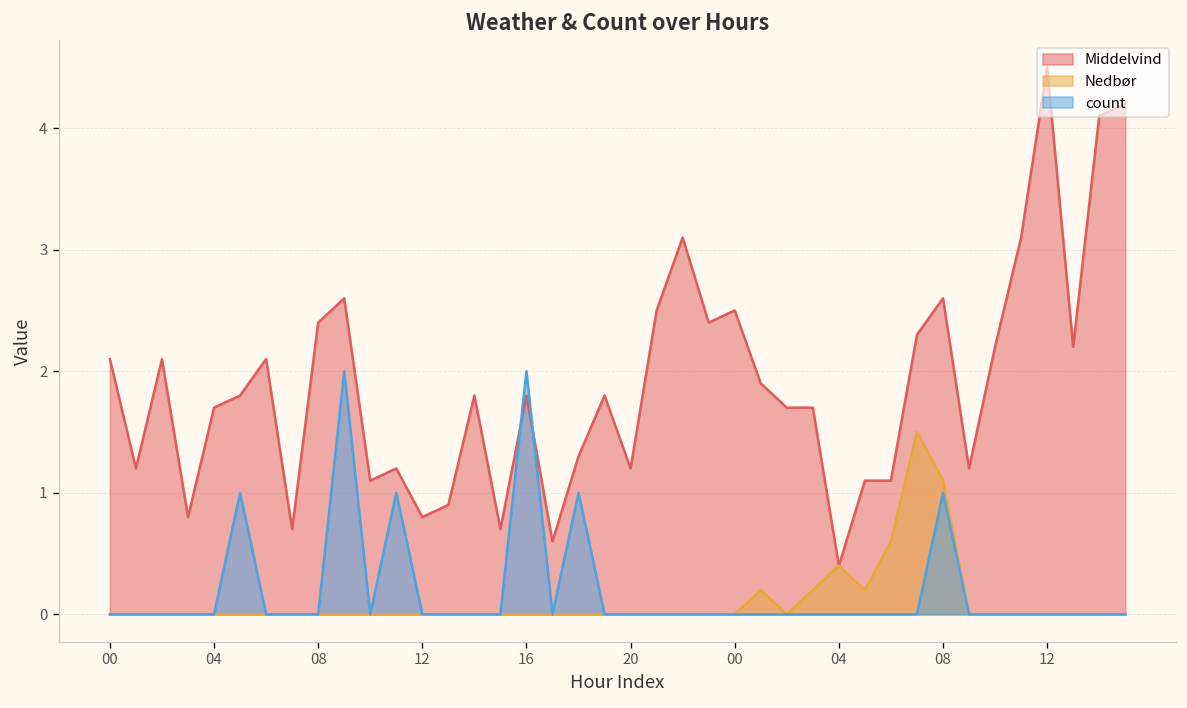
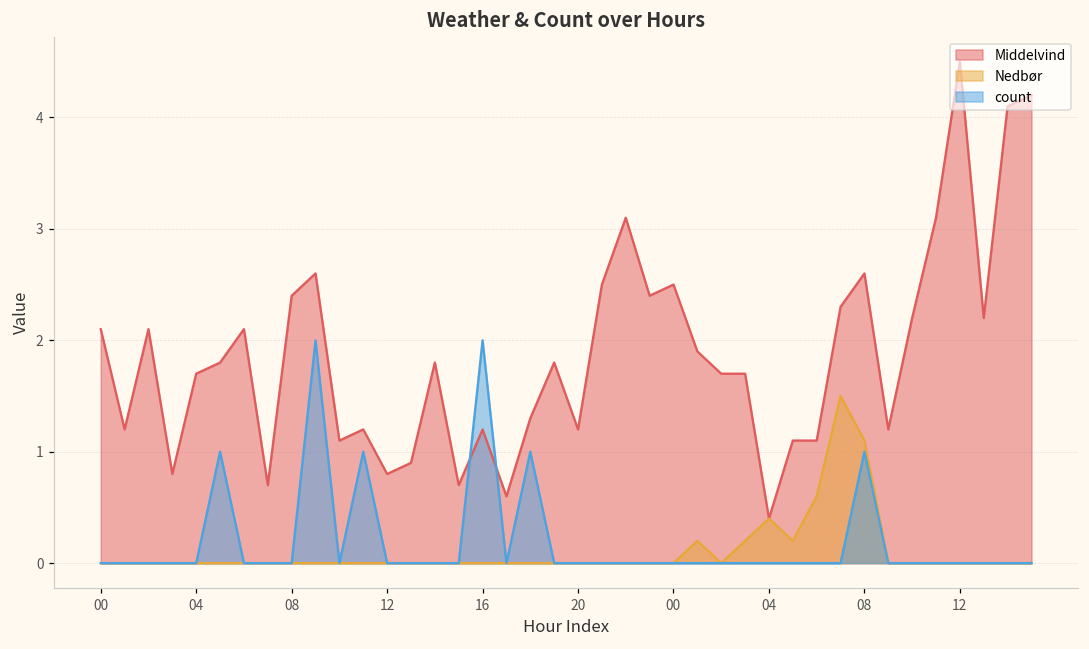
Middelvind, 16: 1.8 -> 1.2
